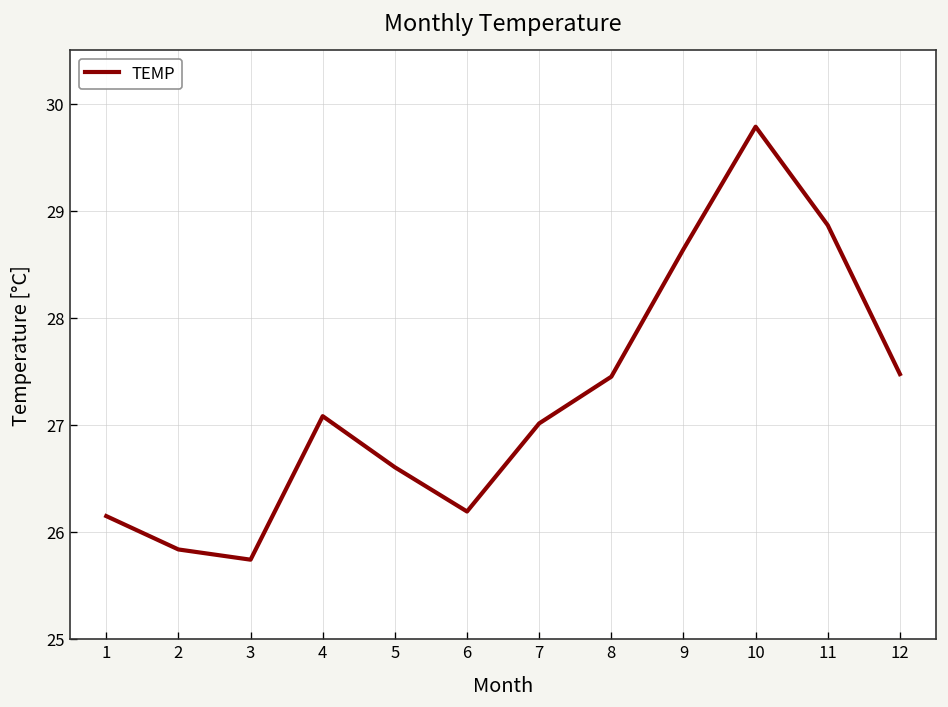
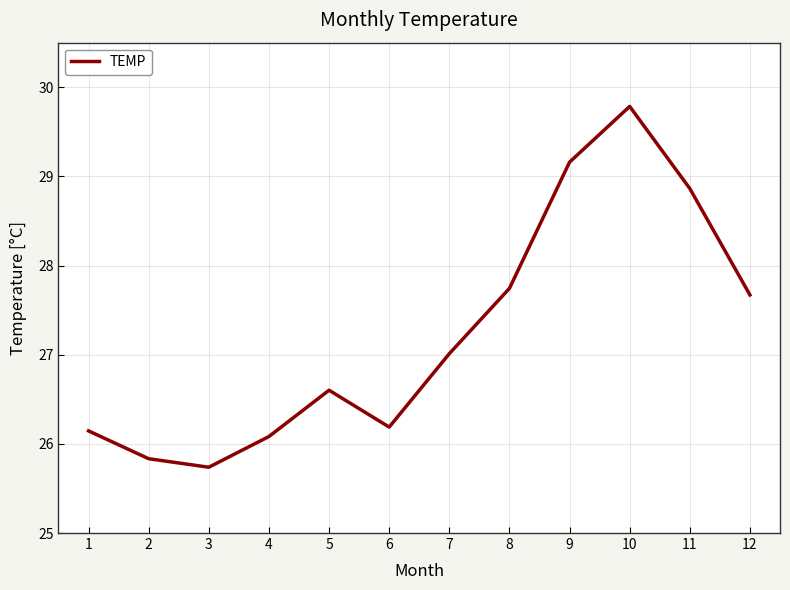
4: 27.1 -> 26.1
8: 27.4 -> 27.7
9: 28.6 -> 29.2
12: 27.5 -> 27.7
